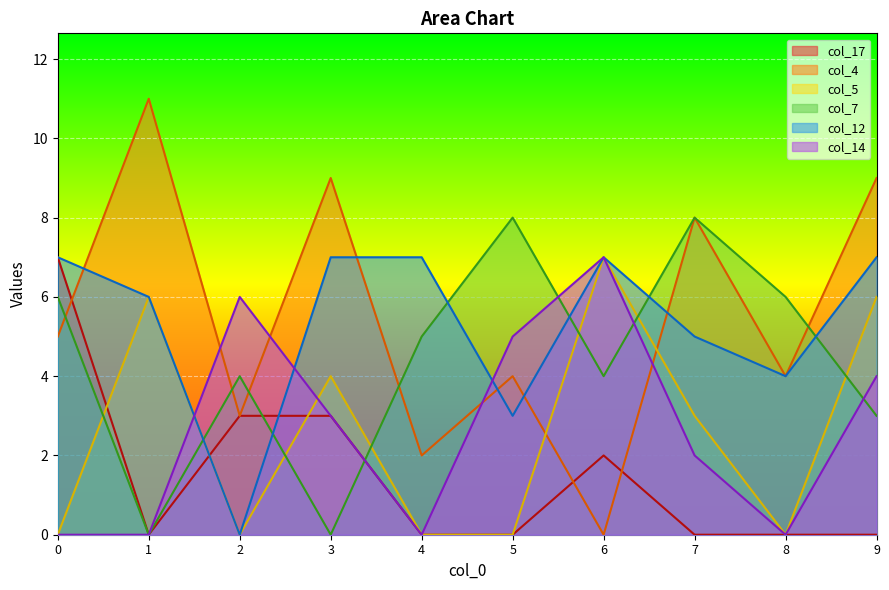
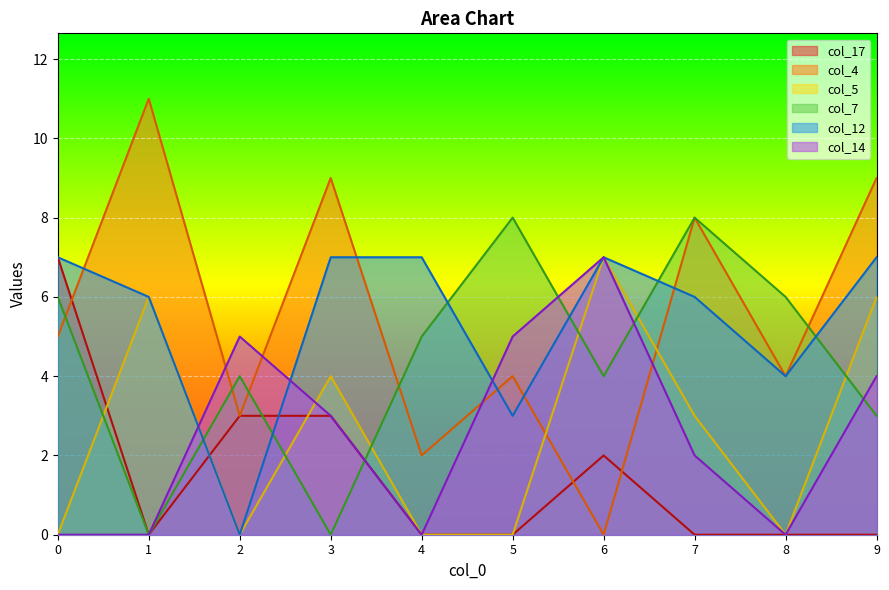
col_14, 2: 6 -> 5
col_12, 7: 5 -> 6
